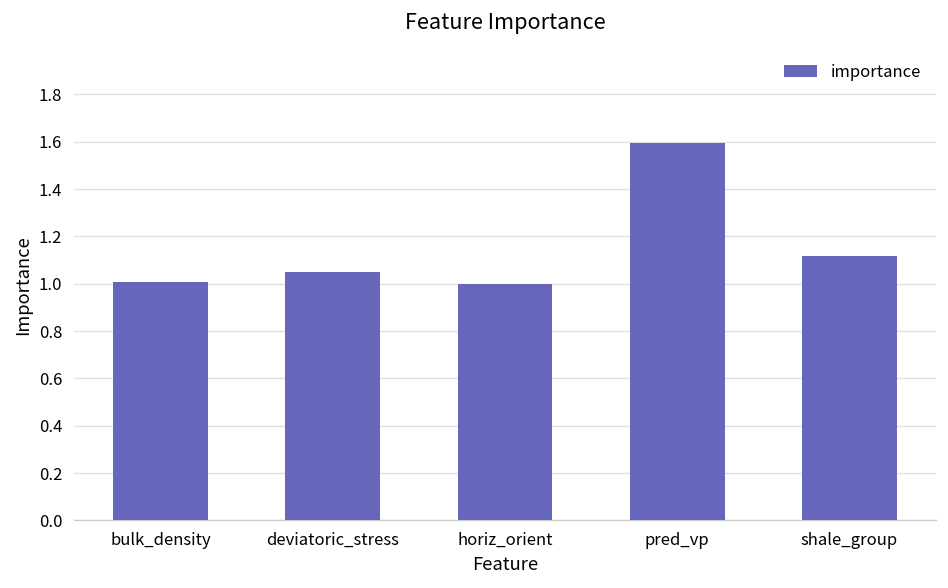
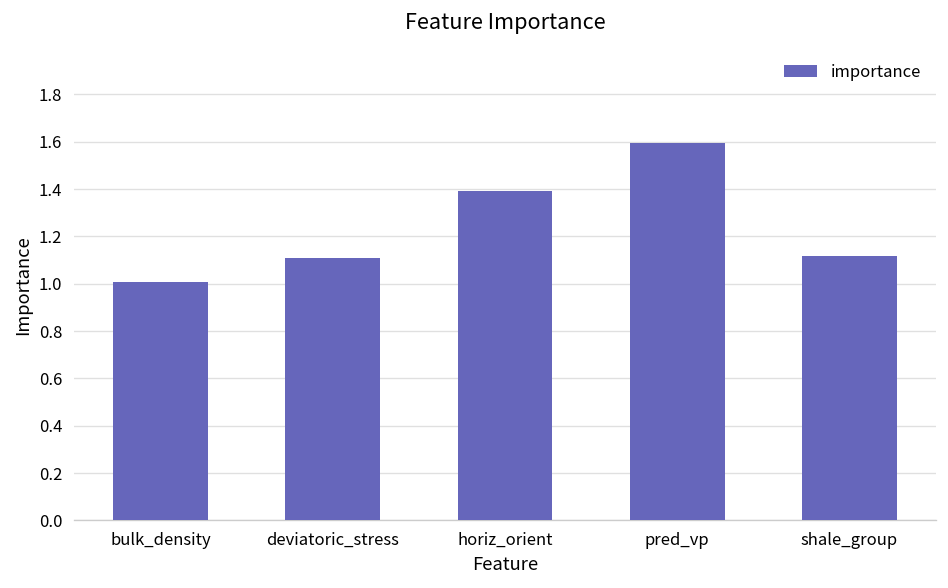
deviatoric_stress: 1.05 -> 1.11
horiz_orient: 1.00 -> 1.39
